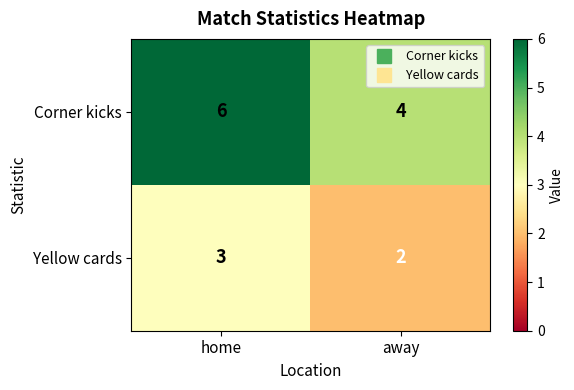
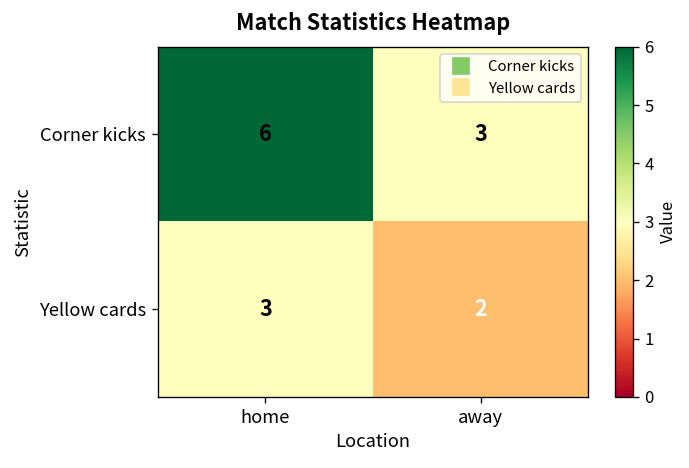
Corner kicks, away: 4 -> 3
